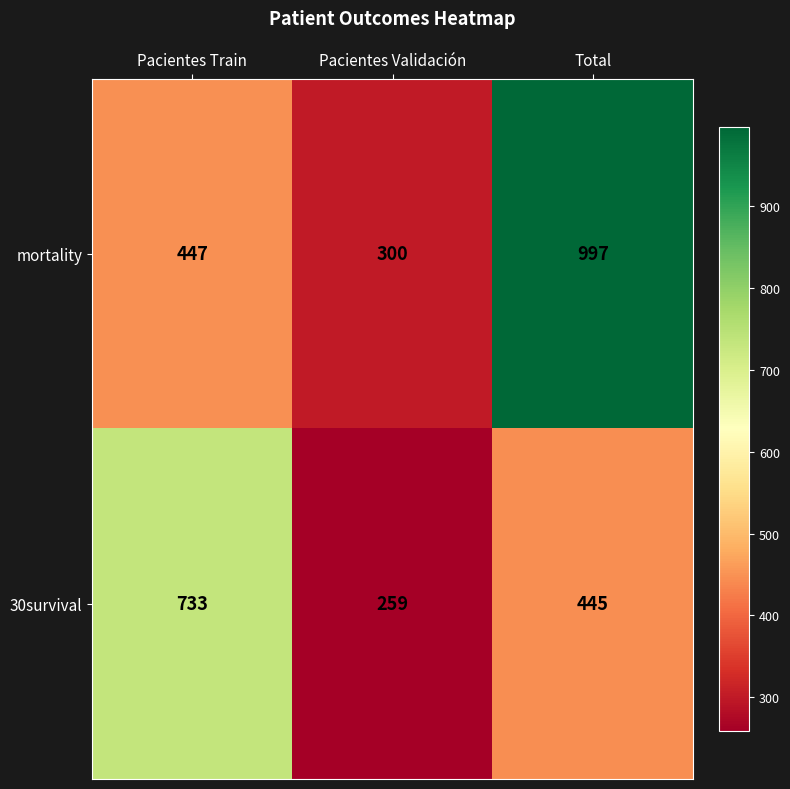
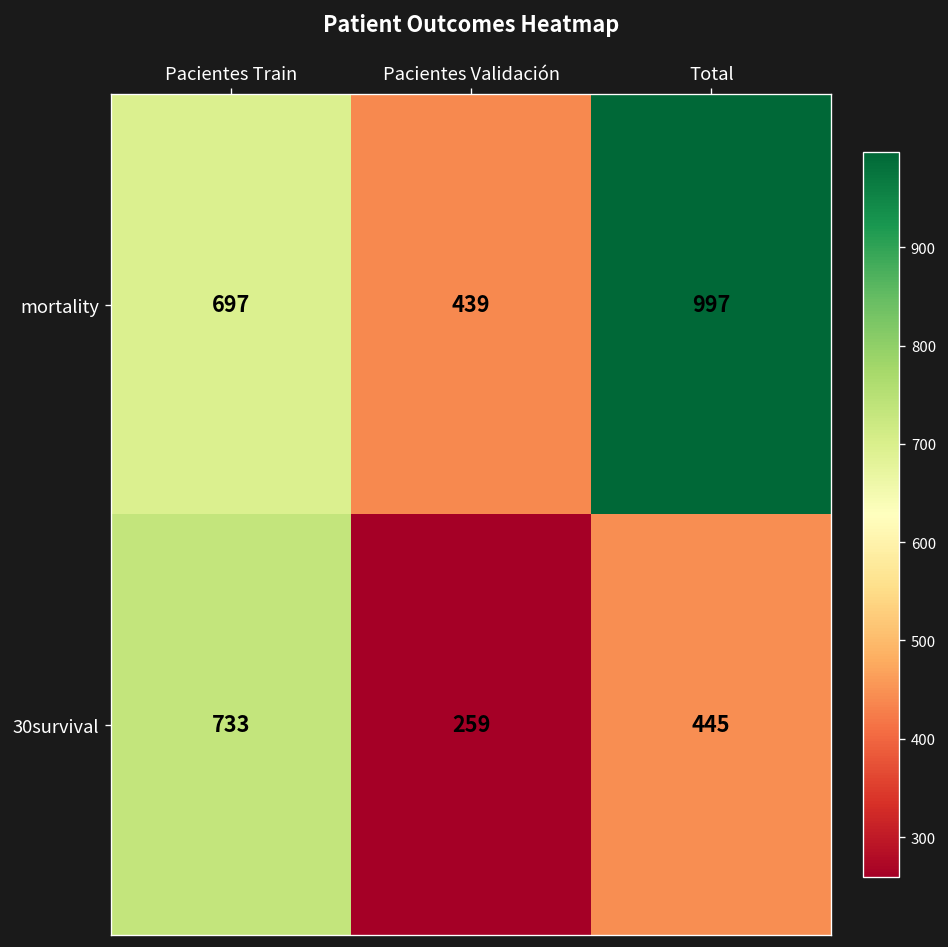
mortality, Pacientes Train: 447 -> 697
mortality, Pacientes Validación: 300 -> 439
